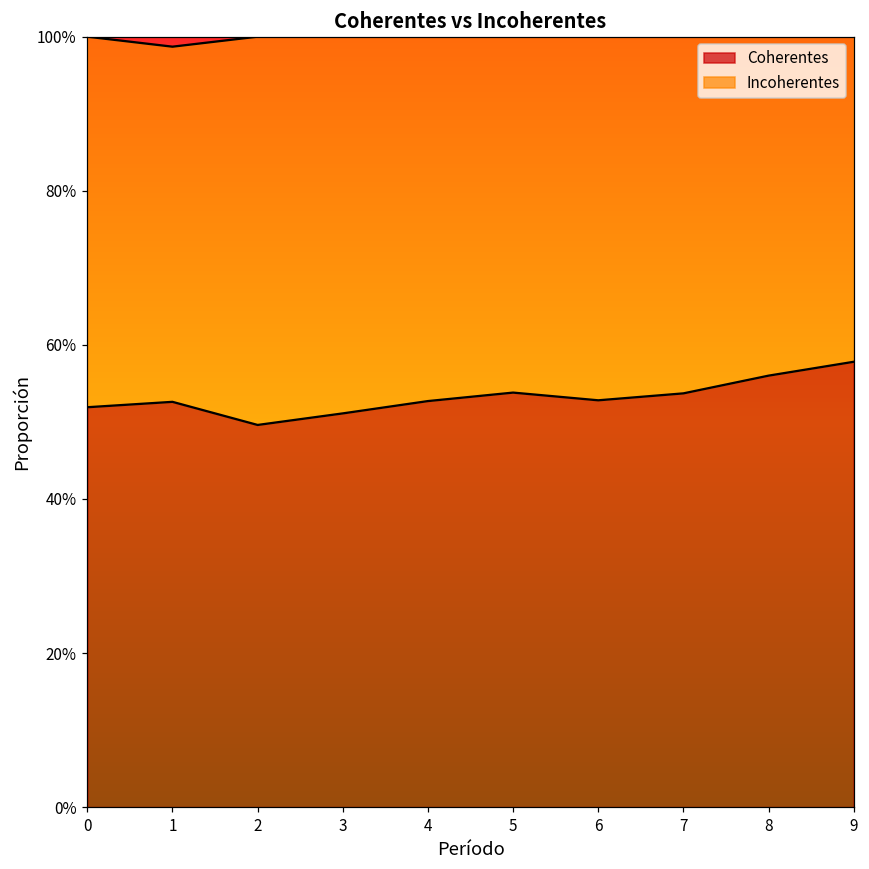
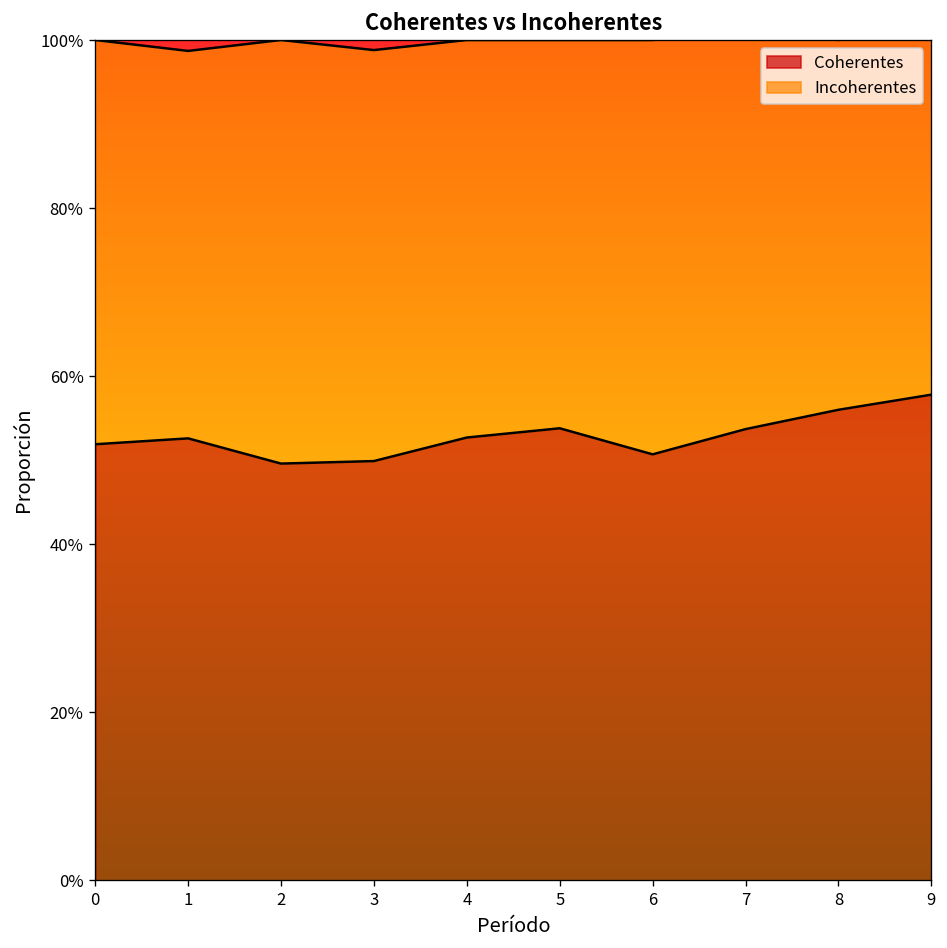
Coherentes, 3: 51% -> 50%
Coherentes, 6: 53% -> 51%
